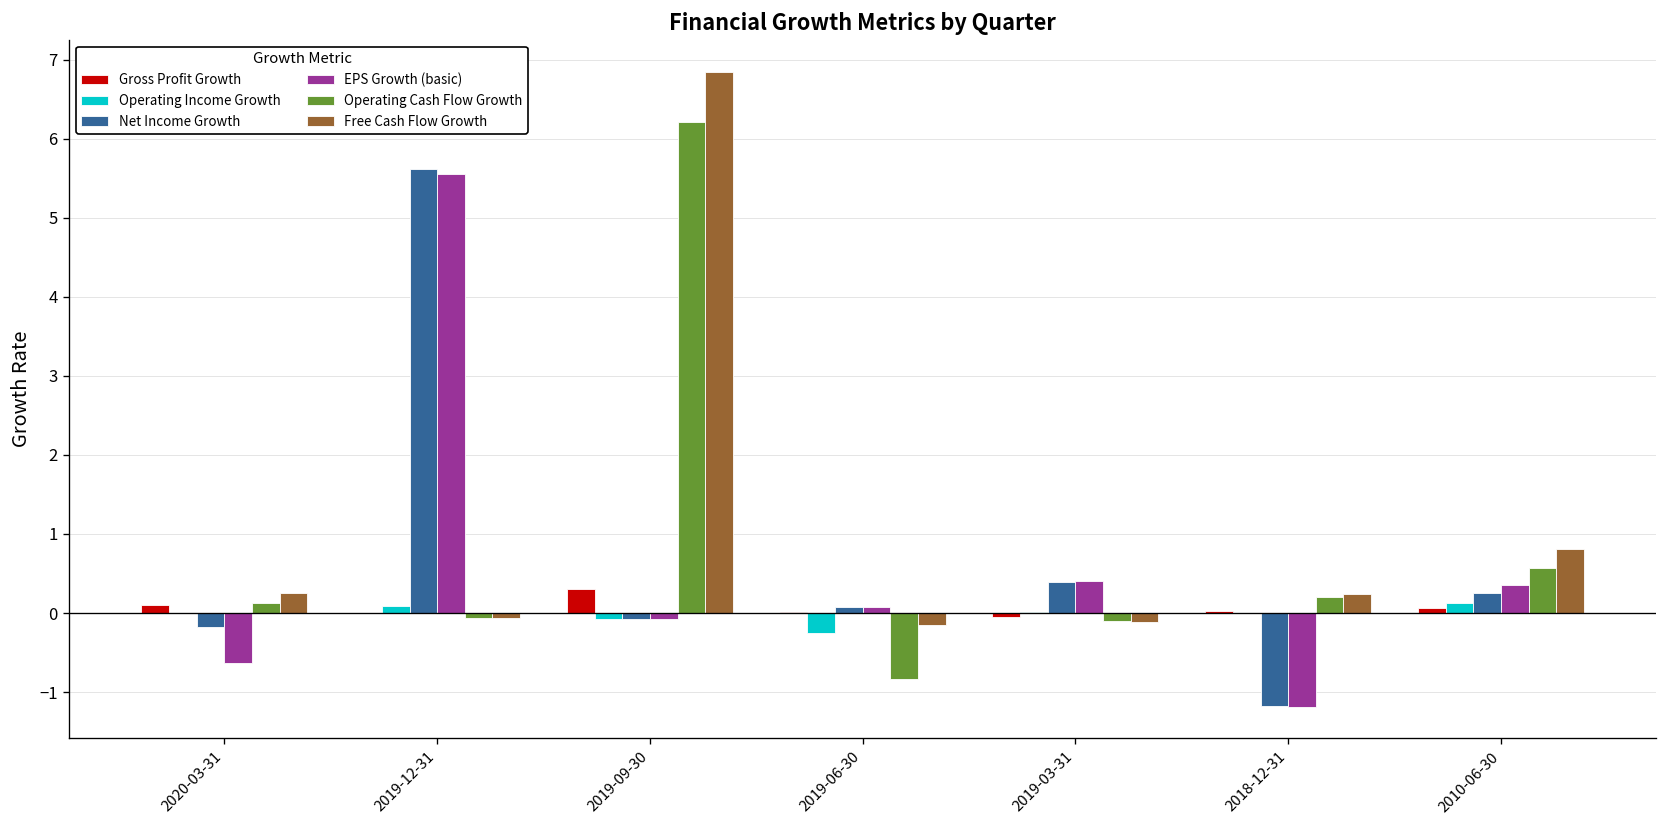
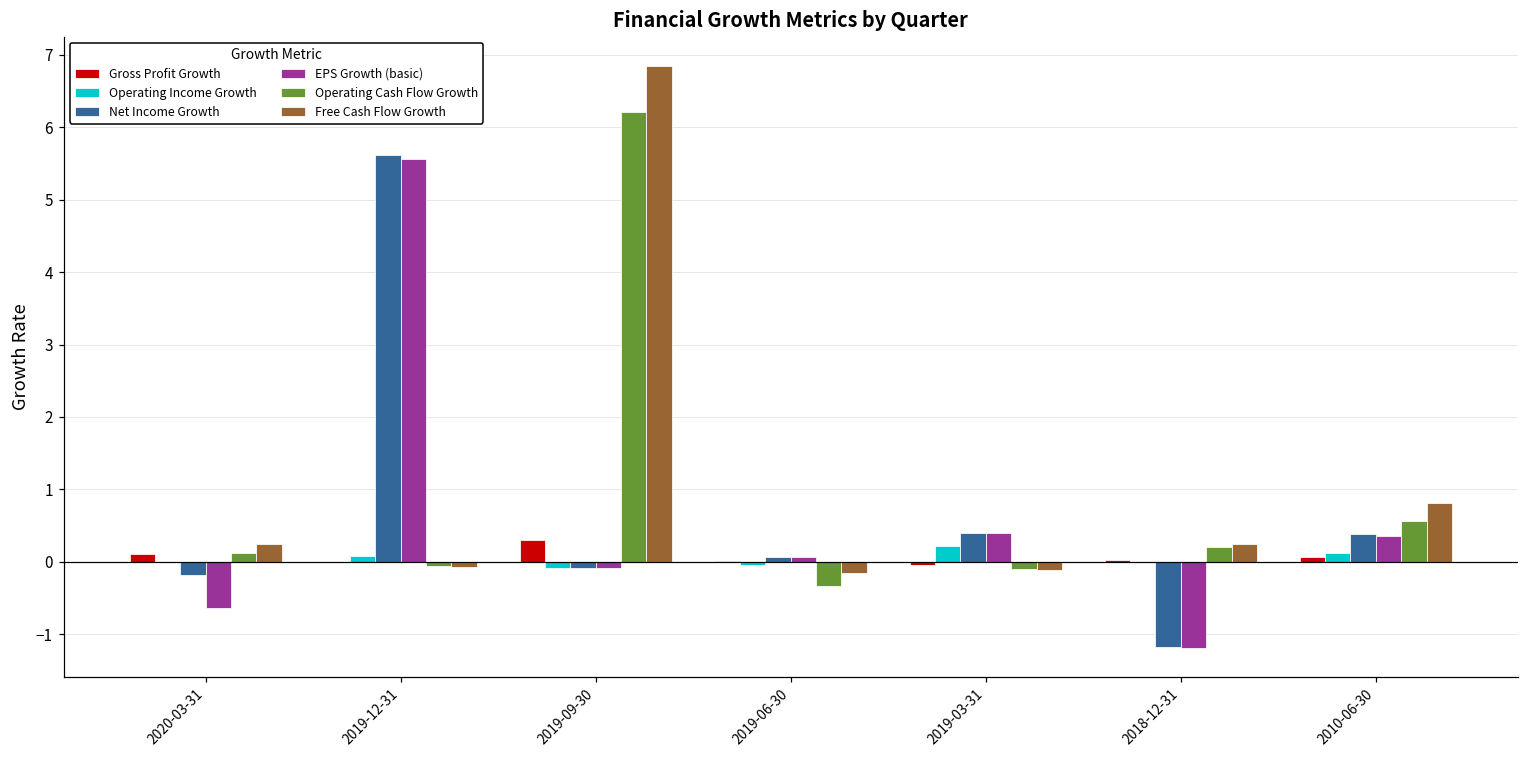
Operating Income Growth, 2019-06-30: -0.3 -> 0.0
Operating Cash Flow Growth, 2019-06-30: -0.8 -> -0.3
Operating Income Growth, 2019-03-31: 0.0 -> 0.2
Net Income Growth, 2010-06-30: 0.3 -> 0.4
